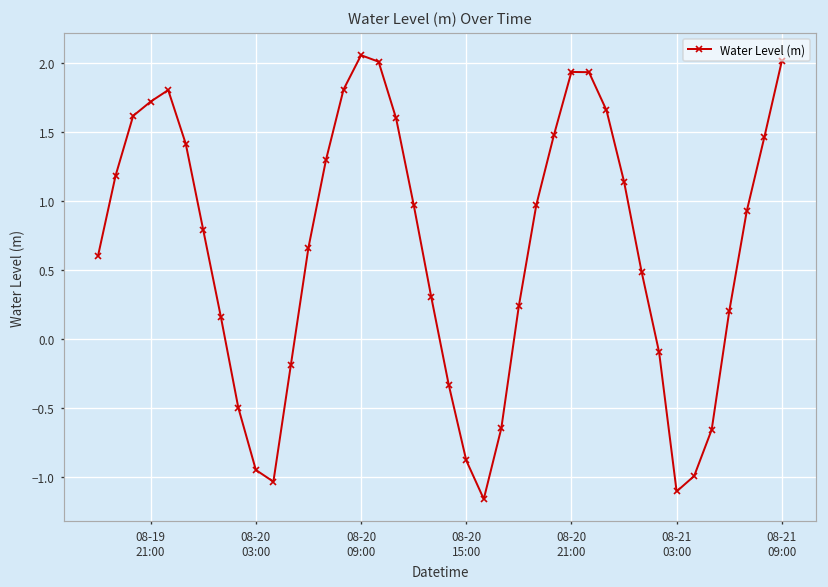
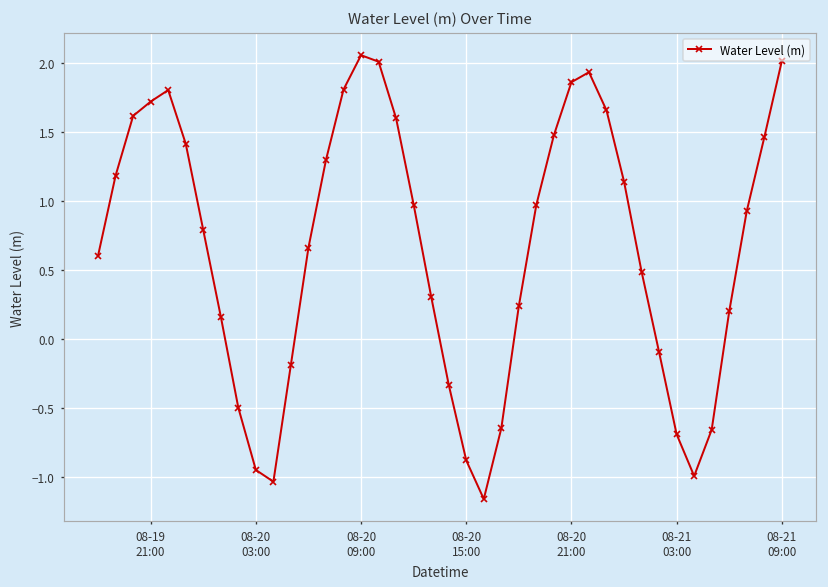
08-20 21:00: 1.94 -> 1.86
08-21 03:00: -1.10 -> -0.69
